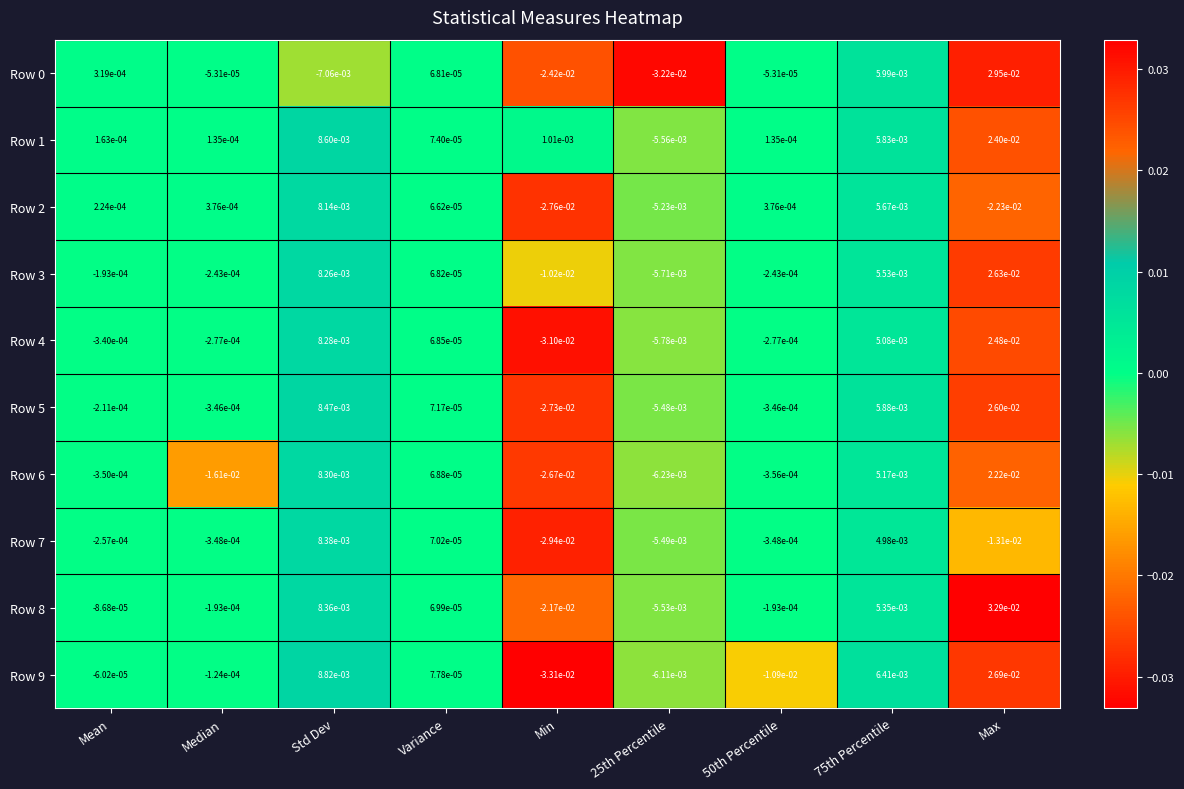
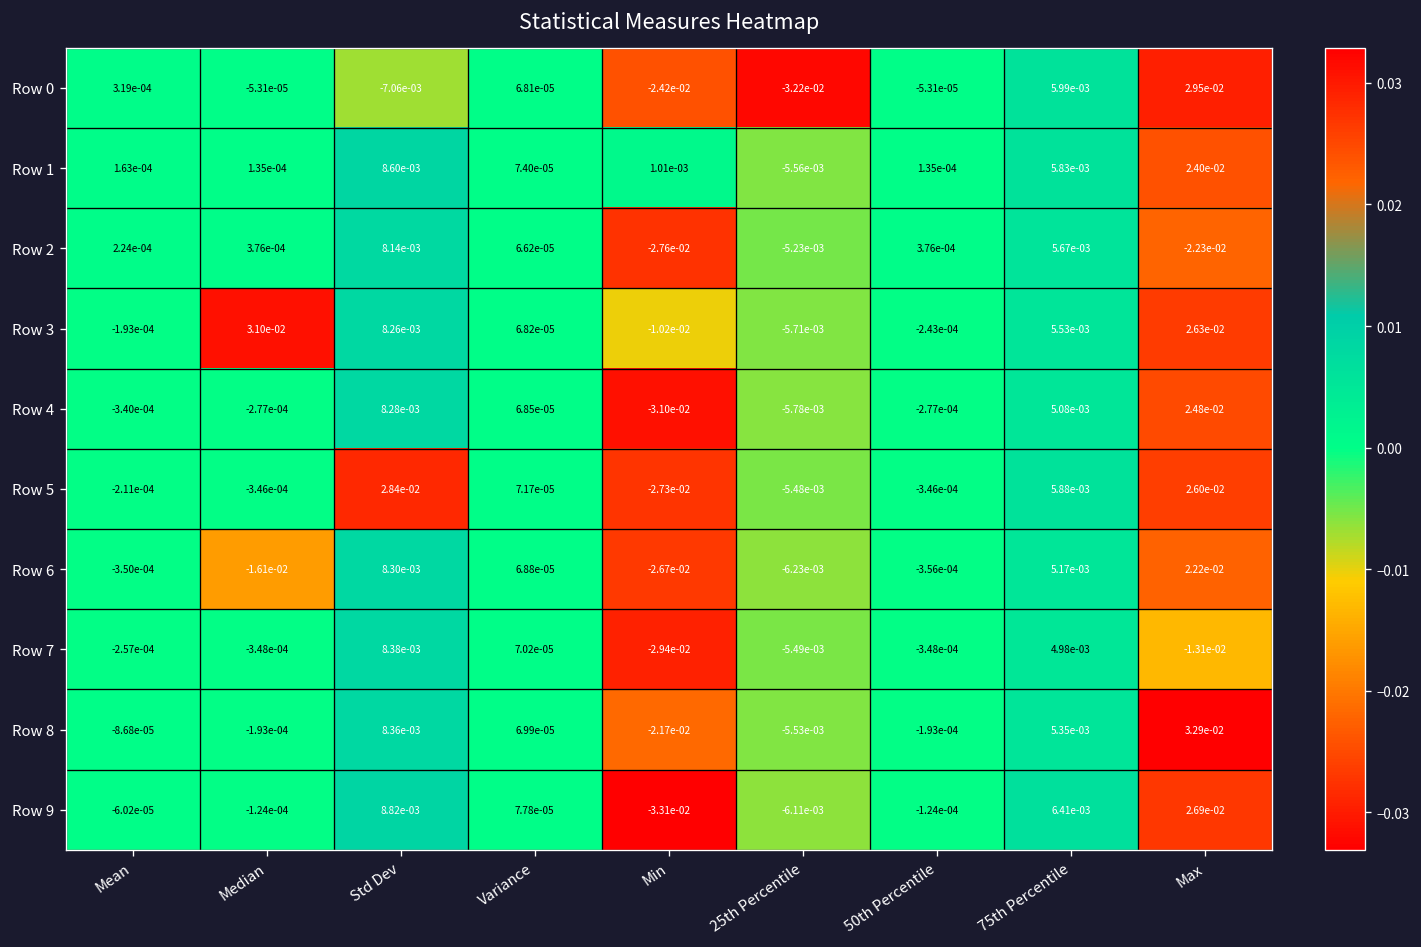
Row 3, Median: -2.43e-04 -> 3.10e-02
Row 5, Std Dev: 8.47e-03 -> 2.84e-02
Row 9, 50th Percentile: -1.09e-02 -> -1.24e-04
